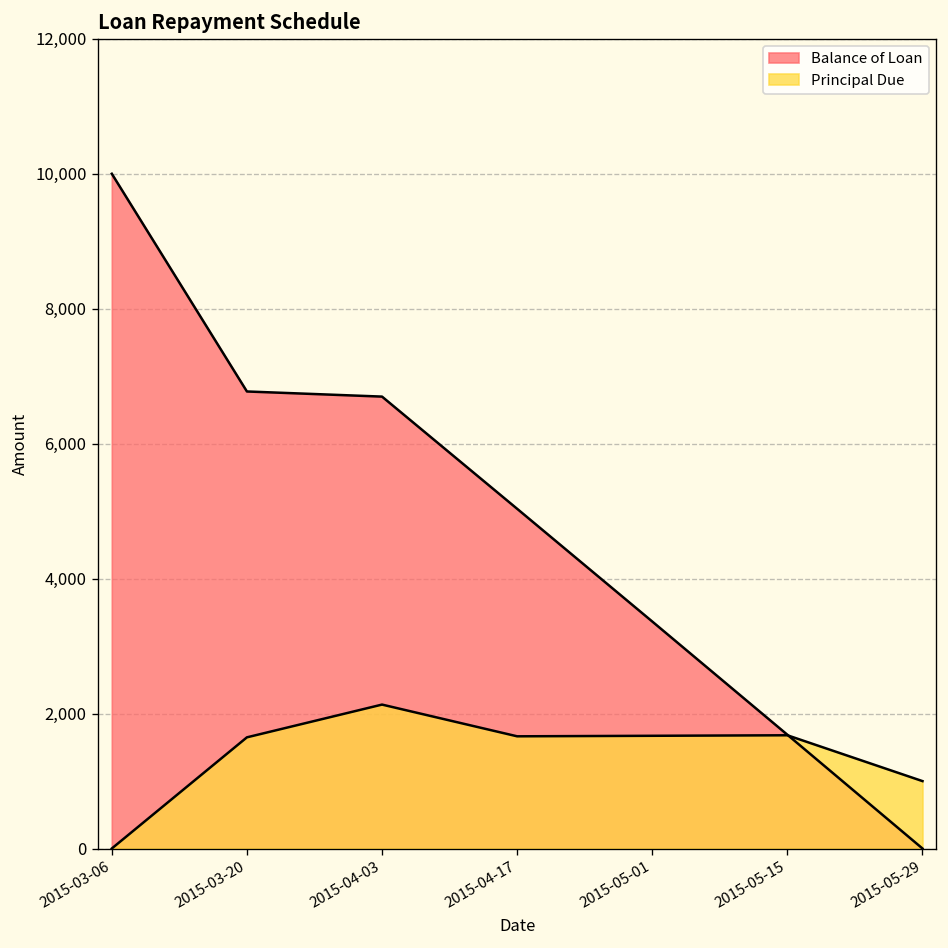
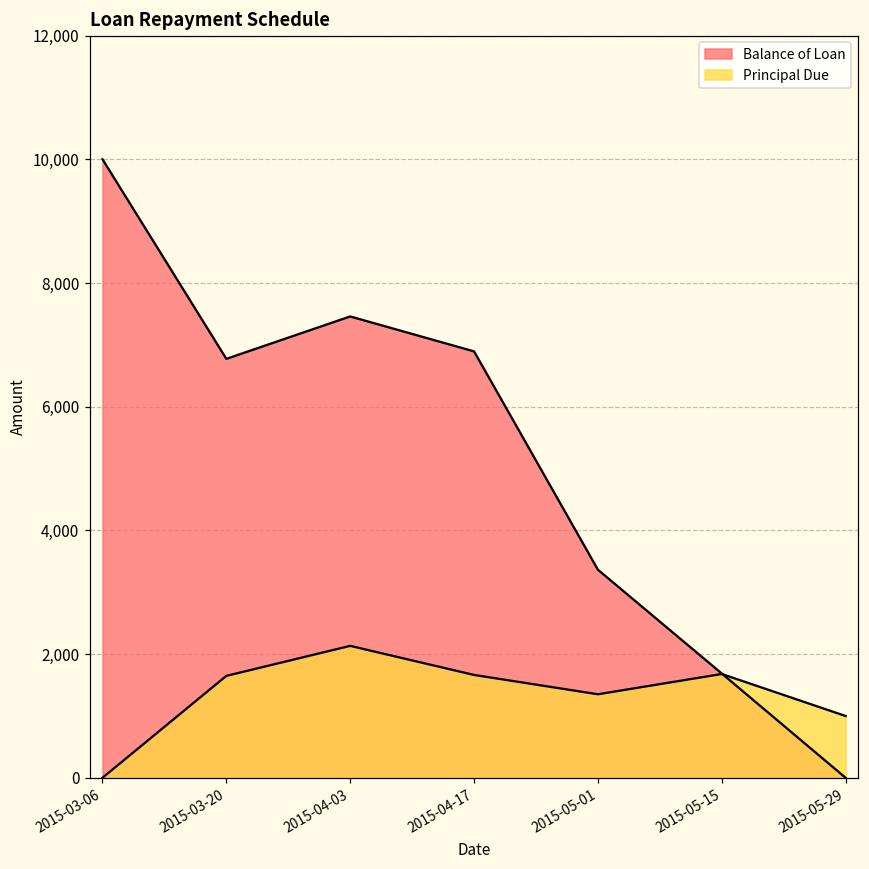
Balance of Loan, 2015-04-03: 6,700 -> 7,500
Balance of Loan, 2015-04-17: 5,000 -> 6,900
Principal Due, 2015-05-01: 1,700 -> 1,400
